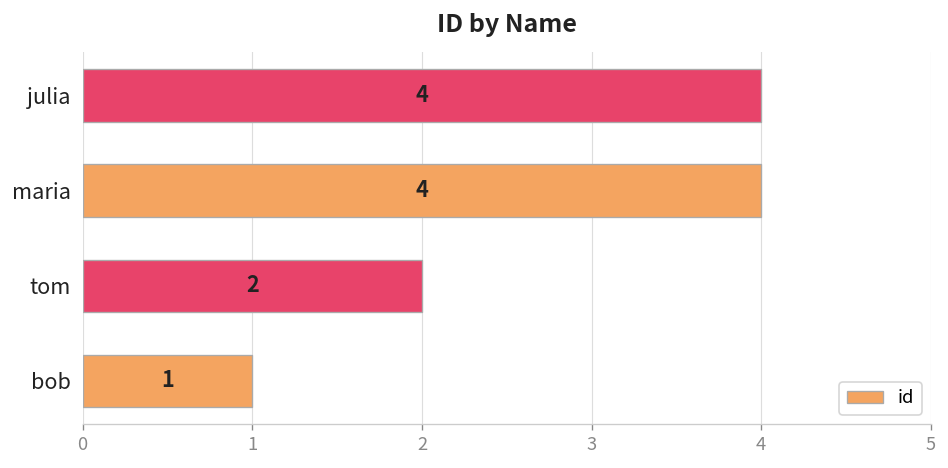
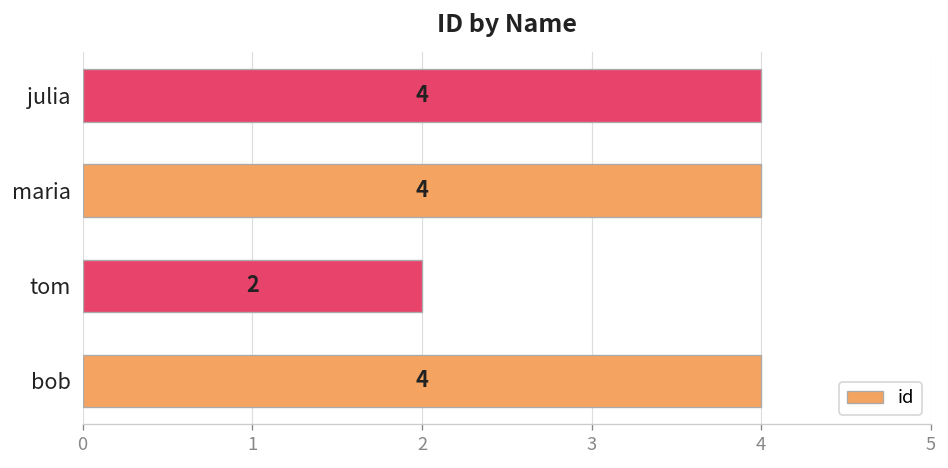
bob: 1 -> 4
